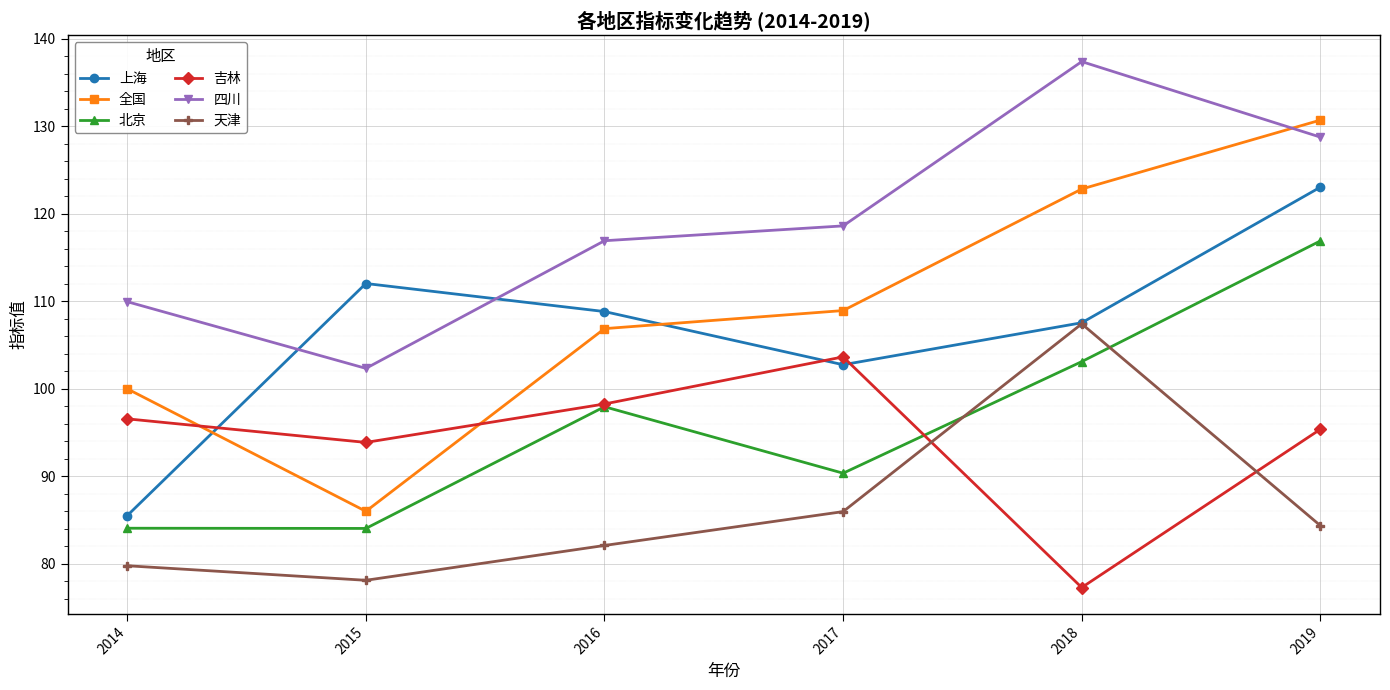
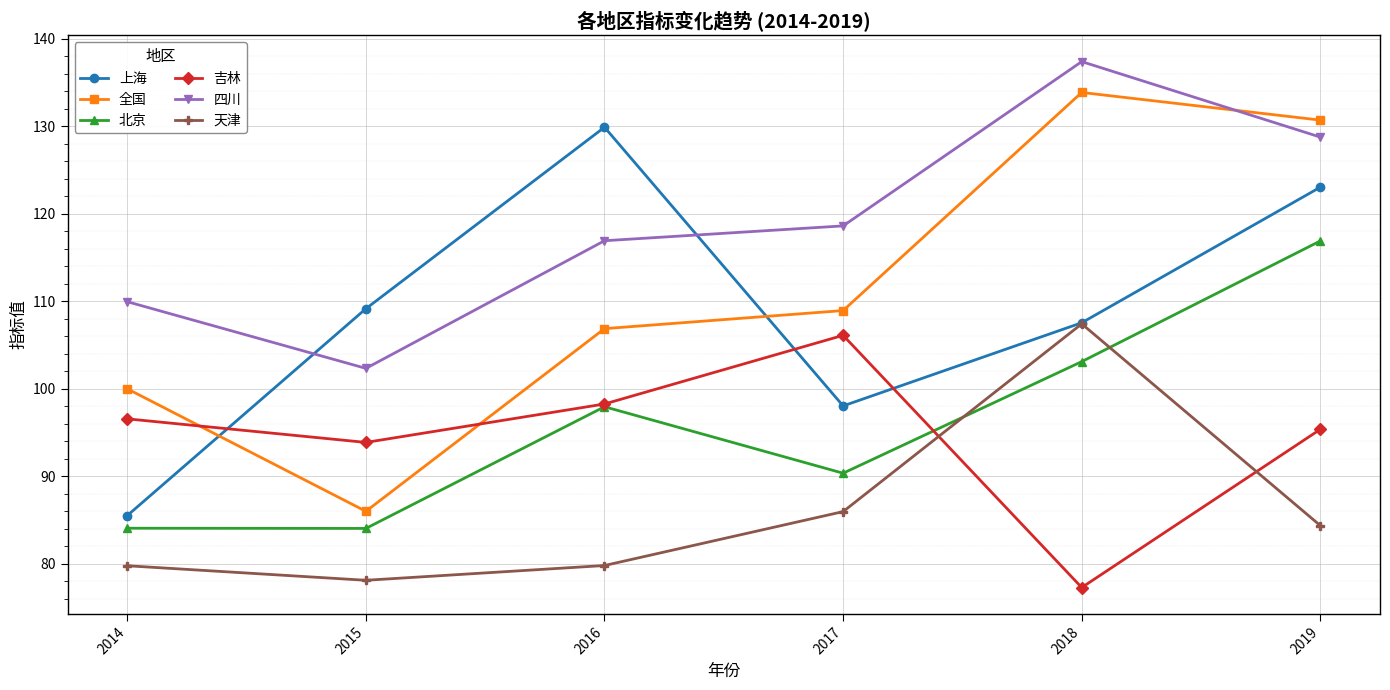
上海, 2015: 112 -> 109
上海, 2016: 109 -> 130
天津, 2016: 82 -> 80
上海, 2017: 103 -> 98
吉林, 2017: 104 -> 106
全国, 2018: 123 -> 134
